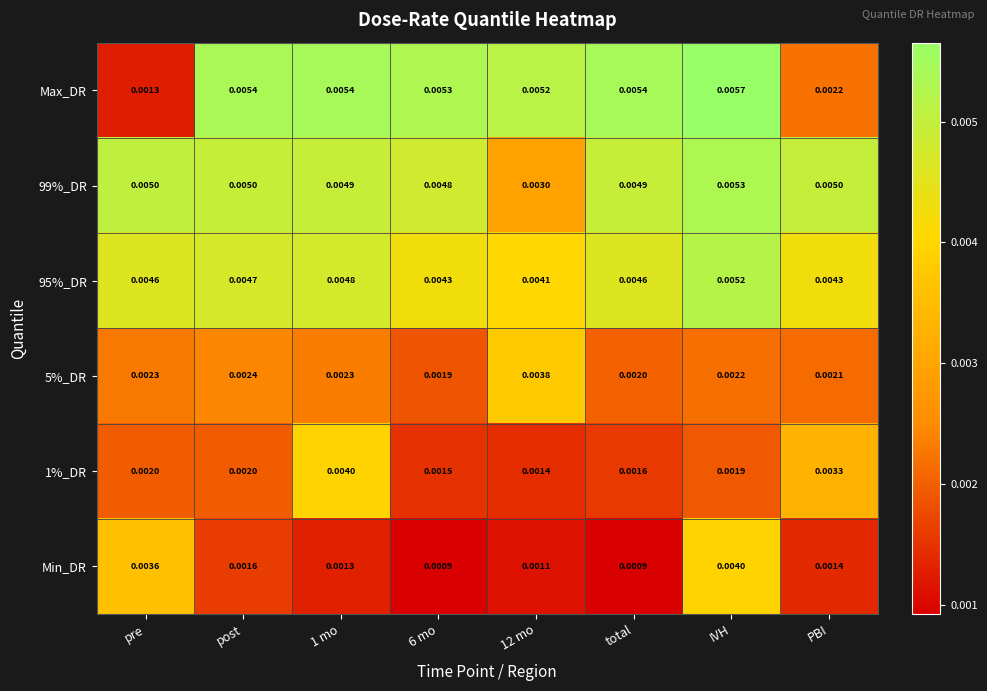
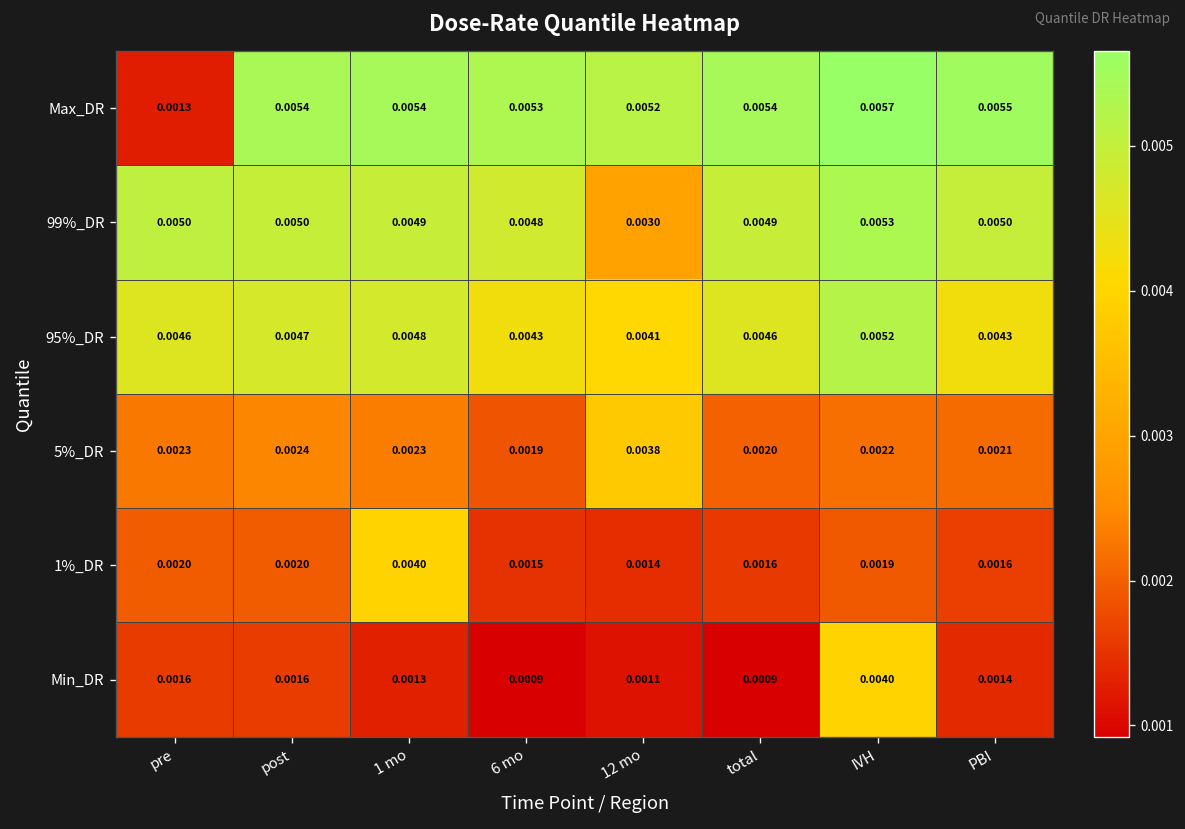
Max_DR, PBI: 0.0022 -> 0.0055
1%_DR, PBI: 0.0033 -> 0.0016
Min_DR, pre: 0.0036 -> 0.0016
